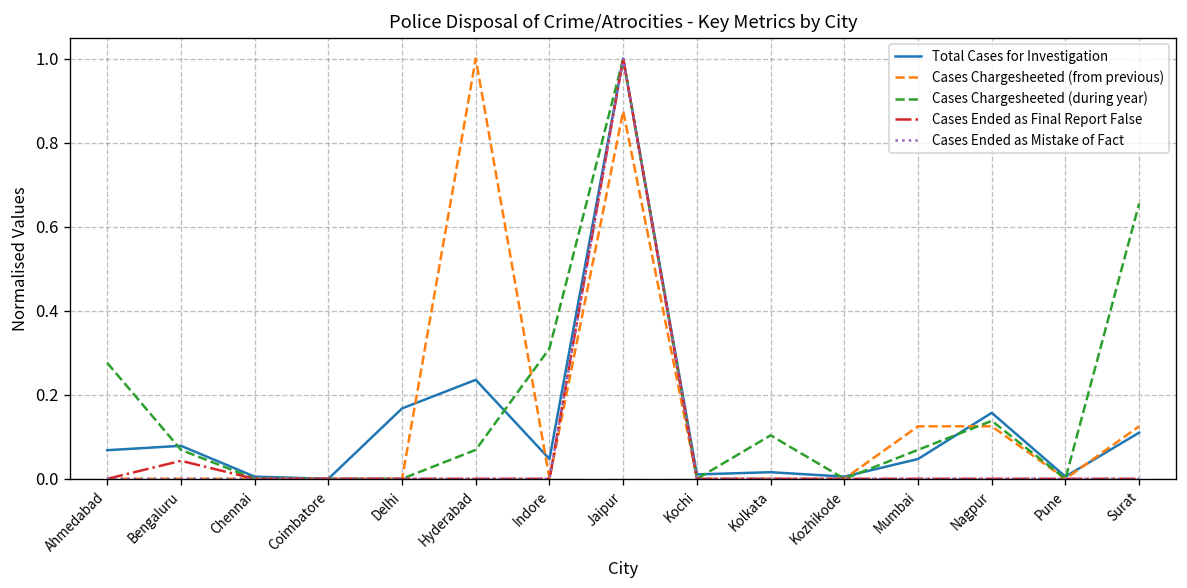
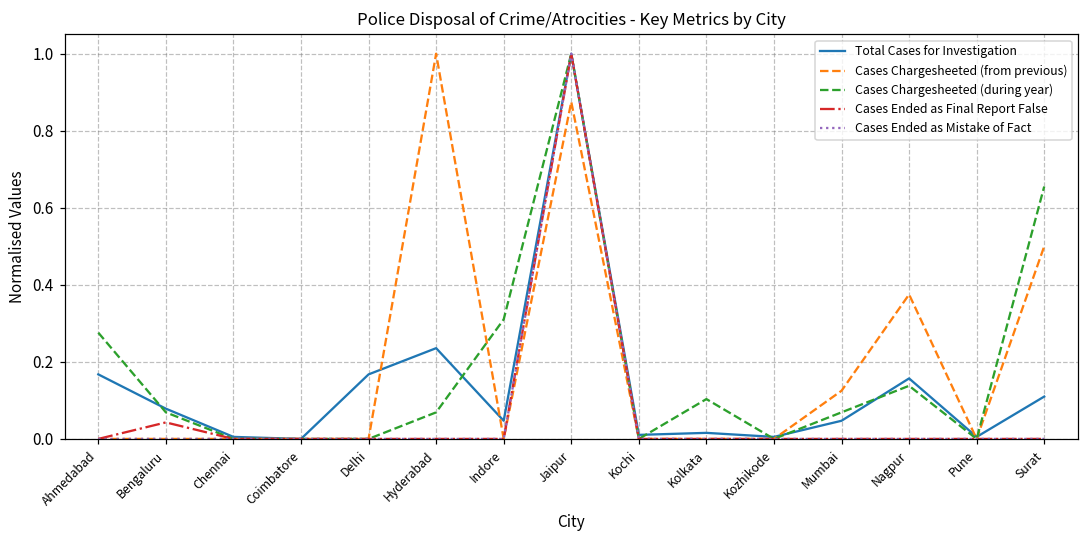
Total Cases for Investigation, Ahmedabad: 0.07 -> 0.17
Cases Chargesheeted (from previous), Nagpur: 0.13 -> 0.38
Cases Chargesheeted (from previous), Surat: 0.13 -> 0.50
